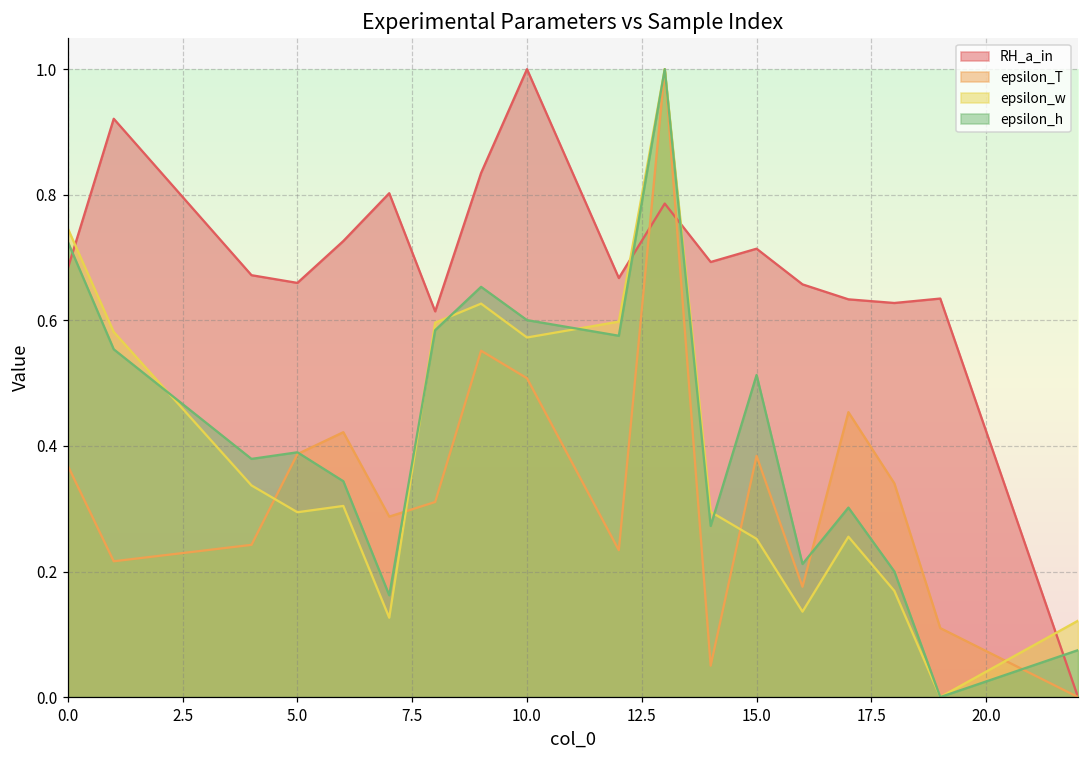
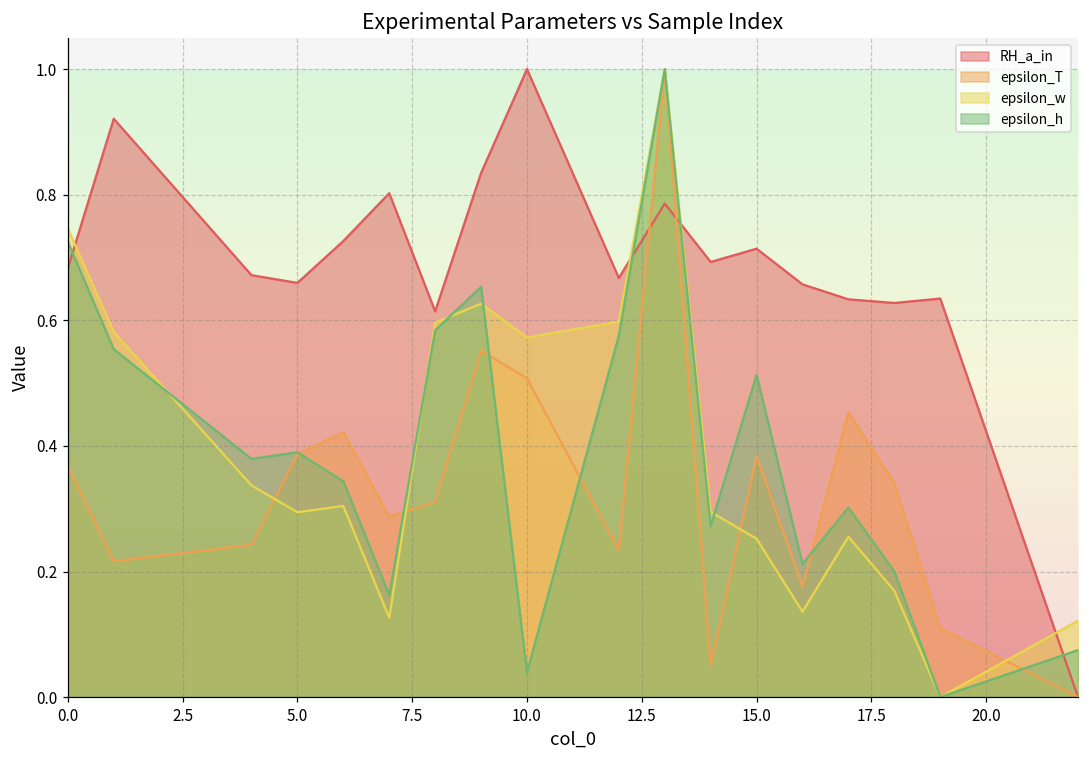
epsilon_h, 10.0: 0.60 -> 0.04
